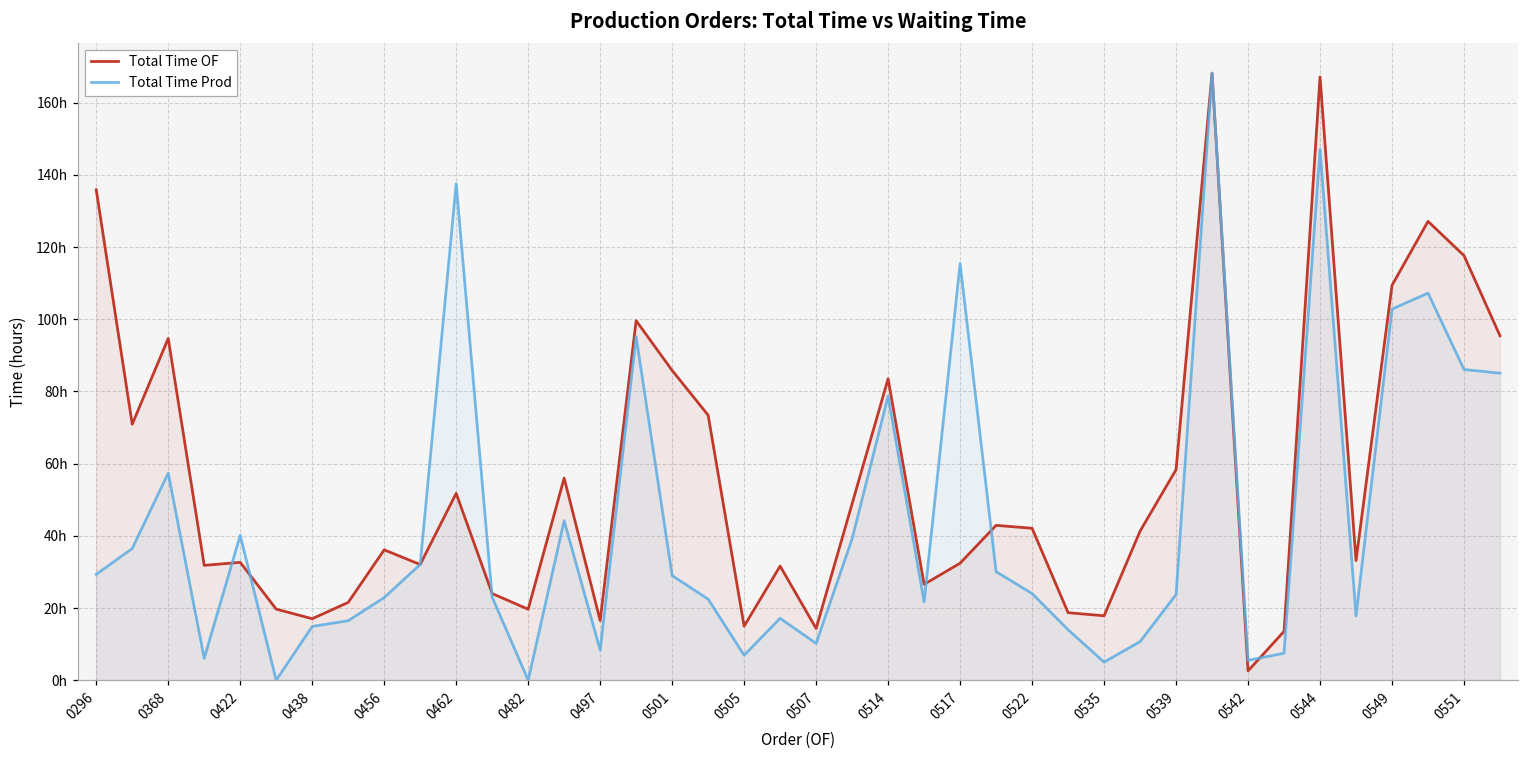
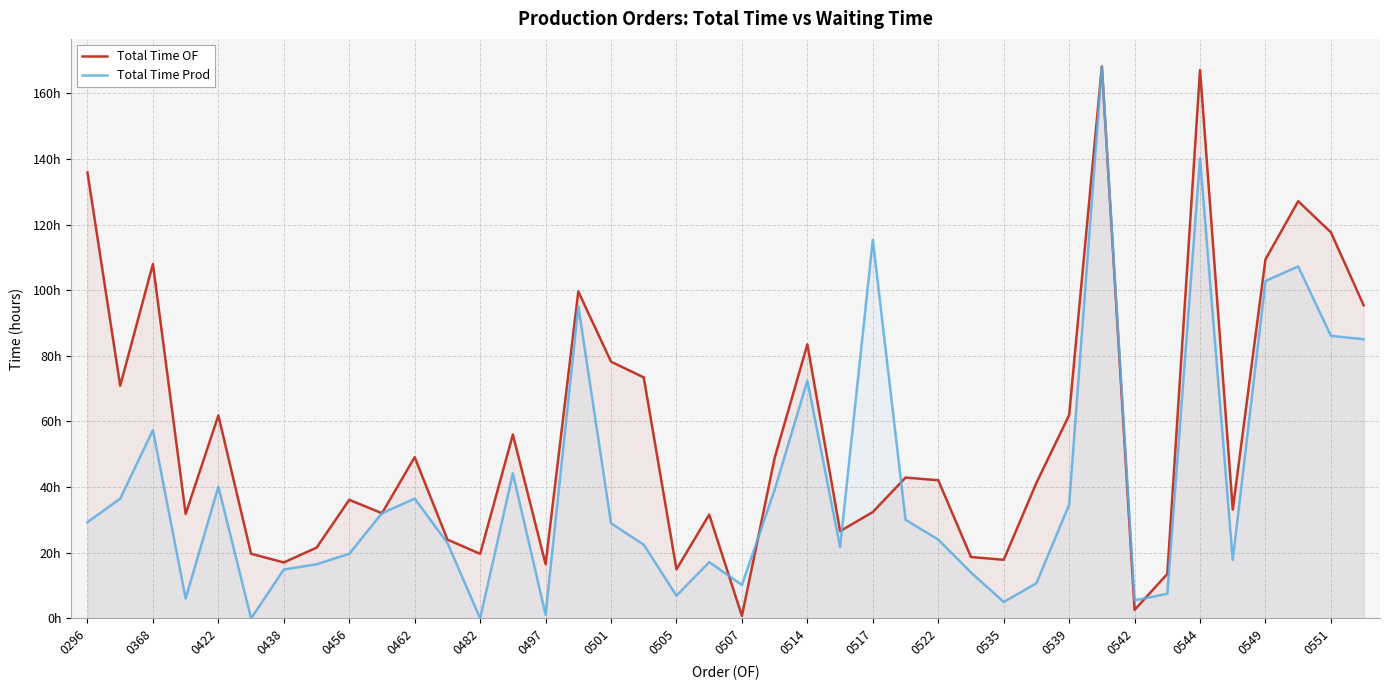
Total Time OF, 0368: 95h -> 108h
Total Time OF, 0422: 33h -> 62h
Total Time Prod, 0456: 23h -> 20h
Total Time OF, 0462: 52h -> 49h
Total Time Prod, 0462: 137h -> 36h
Total Time Prod, 0497: 8h -> 1h
Total Time OF, 0501: 86h -> 78h
Total Time OF, 0507: 14h -> 1h
Total Time Prod, 0514: 79h -> 72h
Total Time OF, 0539: 58h -> 62h
Total Time Prod, 0539: 24h -> 35h
Total Time Prod, 0544: 147h -> 140h
